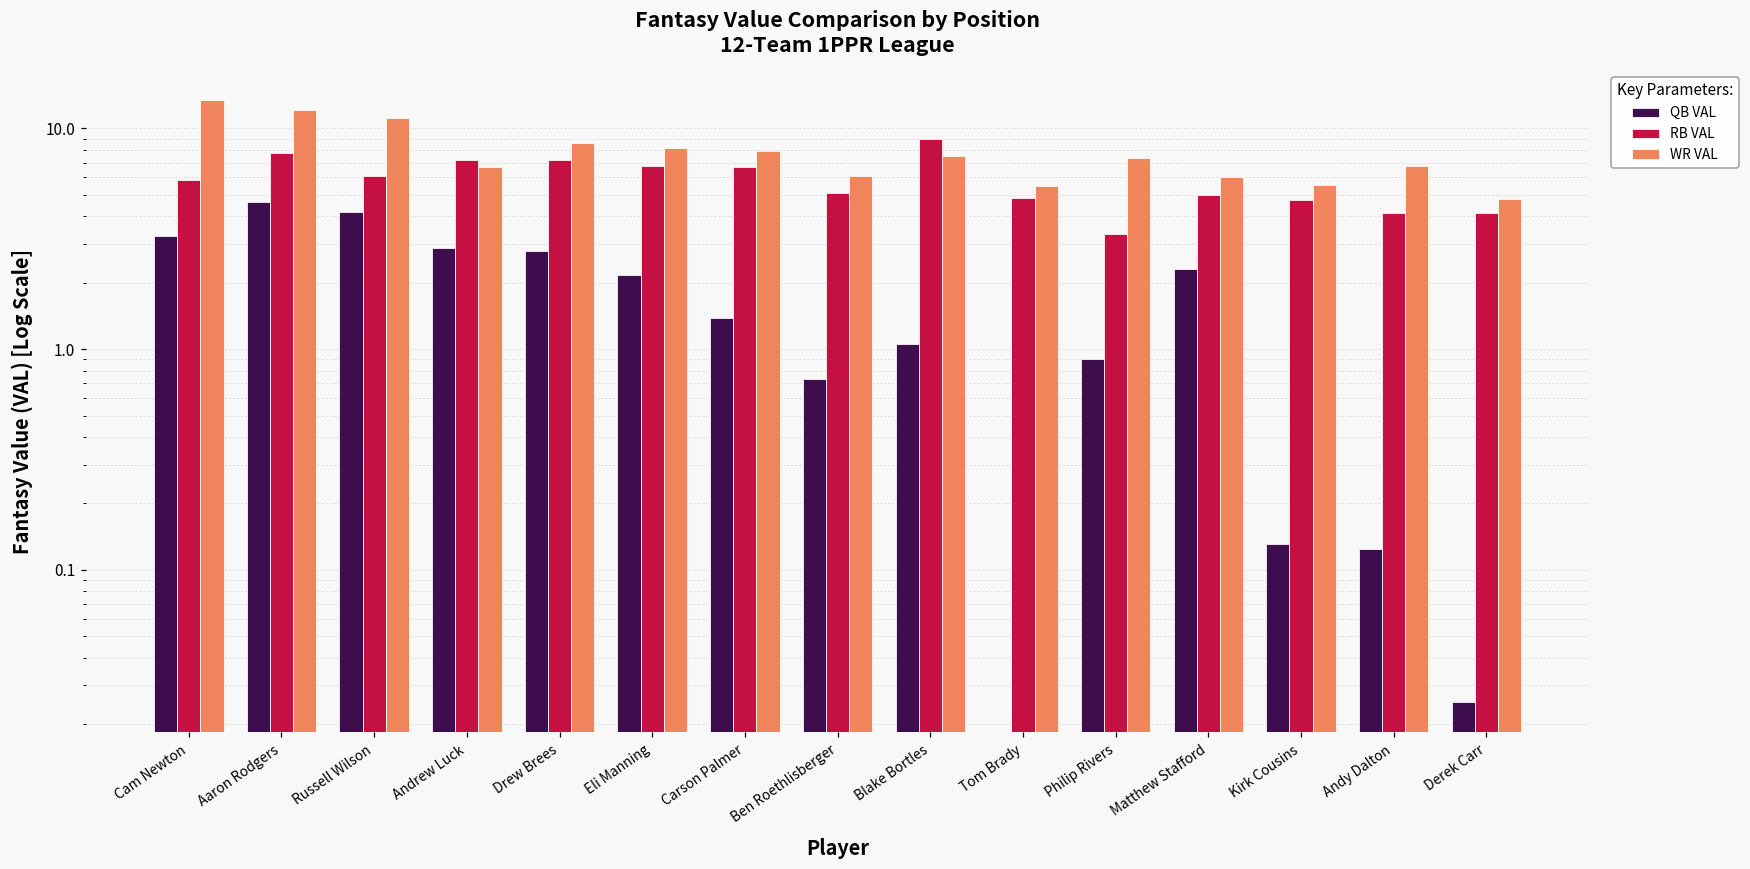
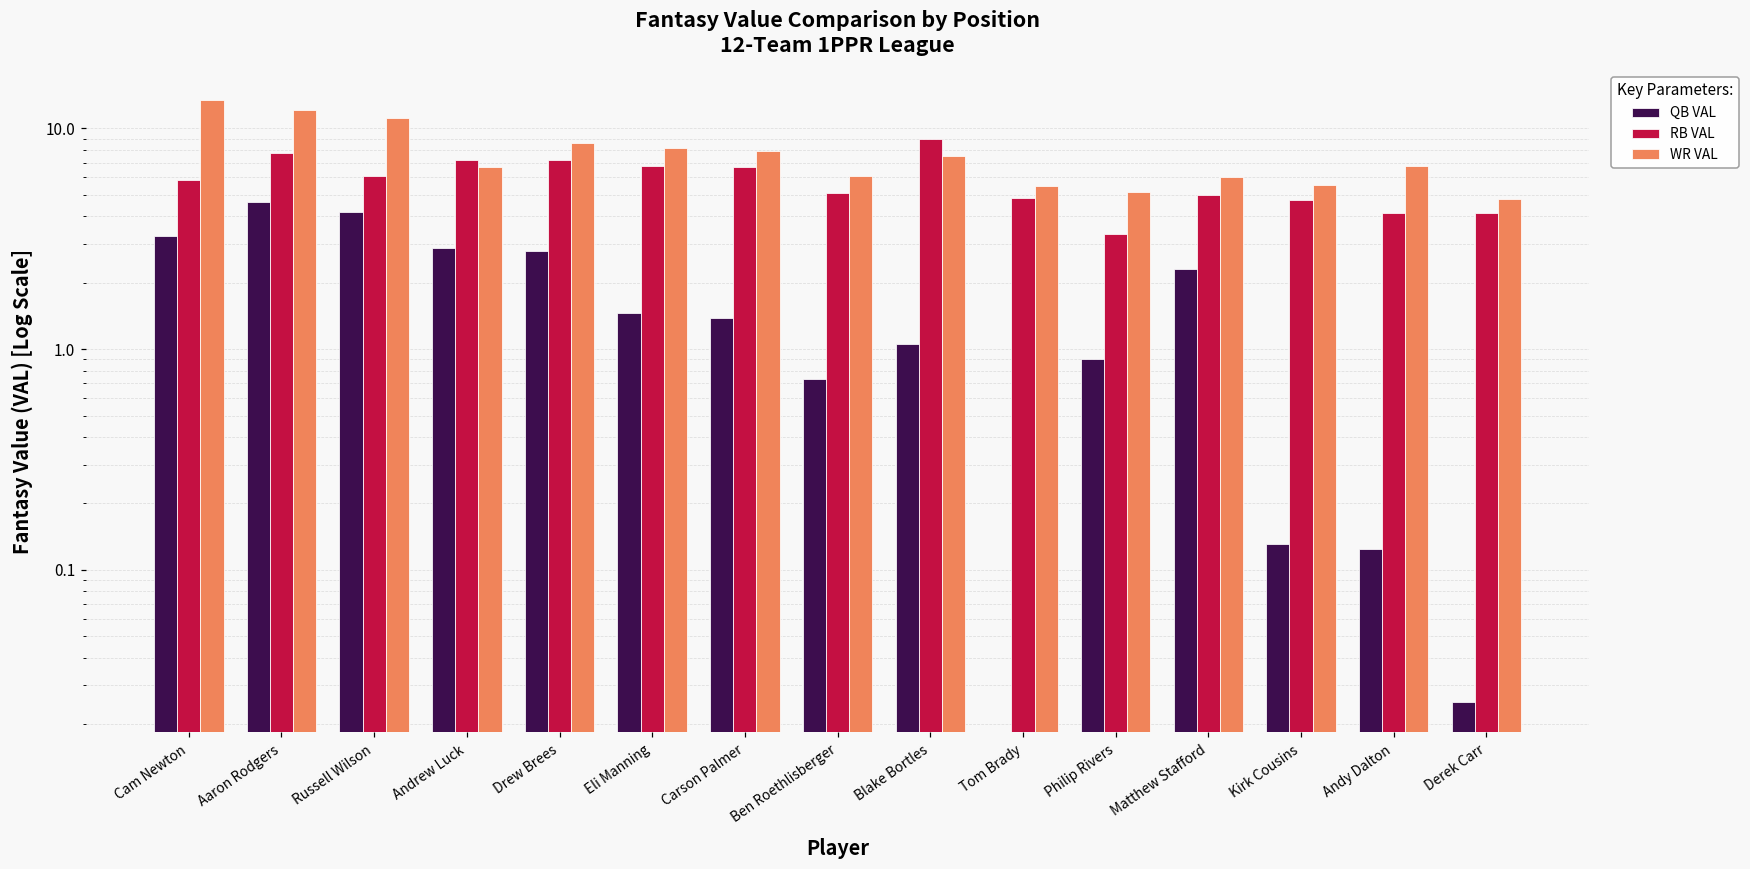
QB VAL, Eli Manning: 2.2 -> 1.5
WR VAL, Philip Rivers: 7.3 -> 5.1
